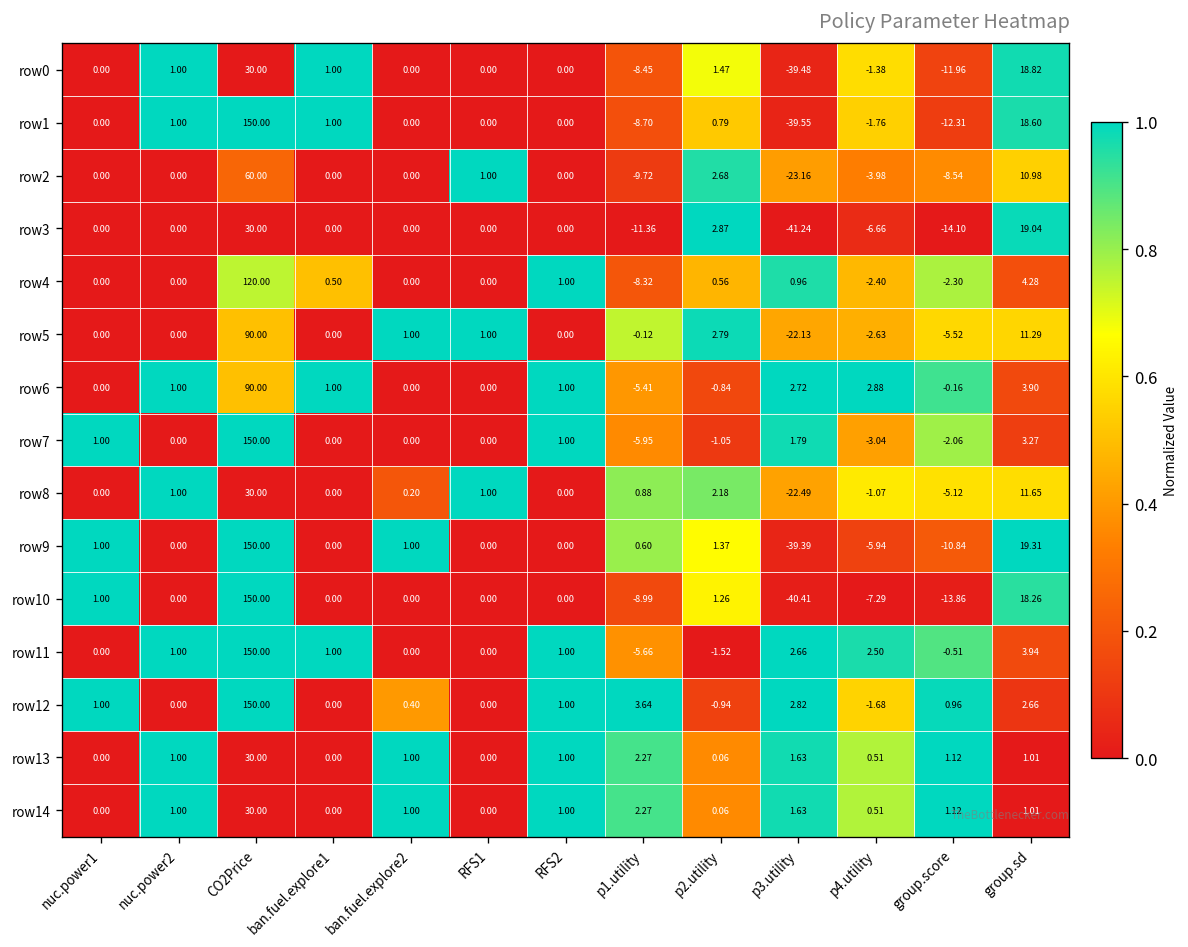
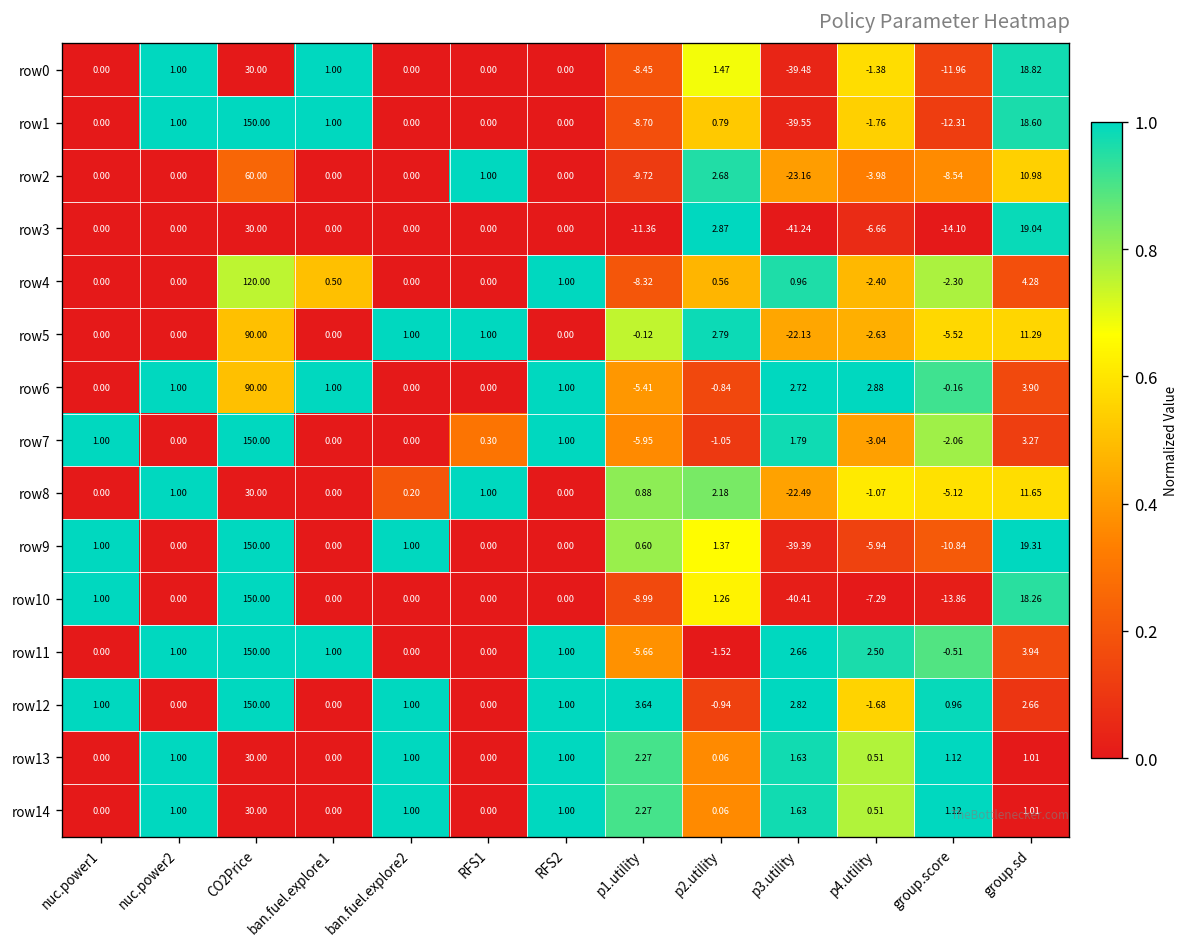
row7, RFS1: 0.00 -> 0.30
row12, ban.fuel.explore2: 0.40 -> 1.00
